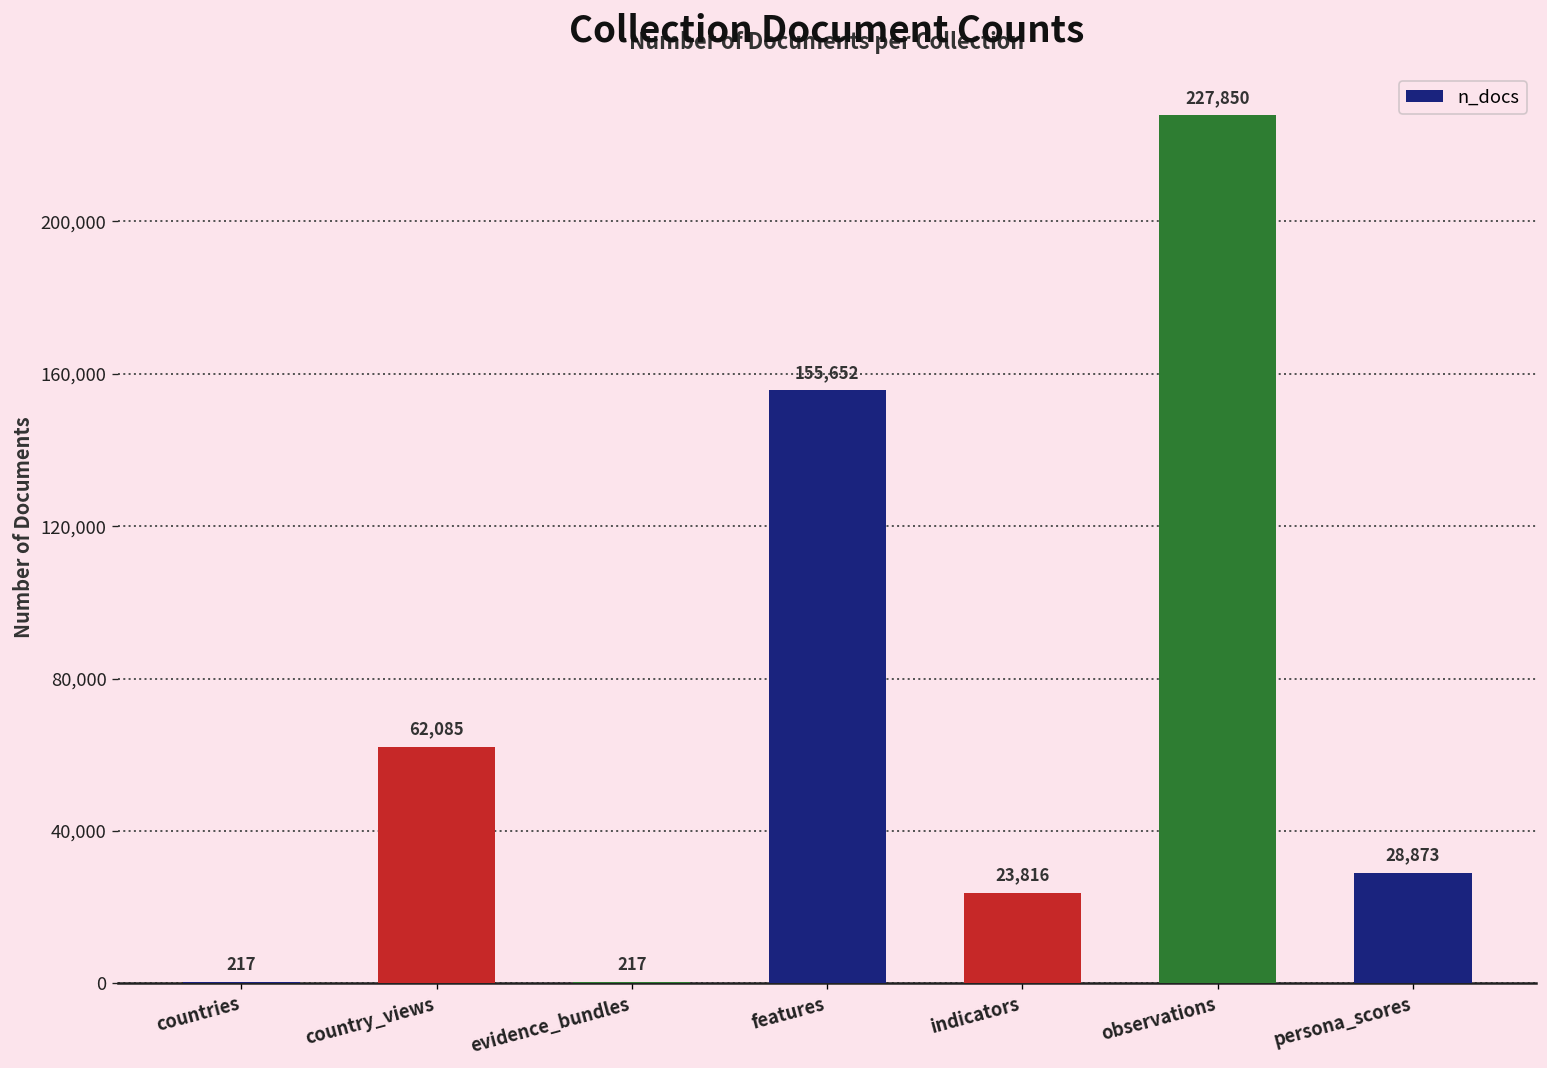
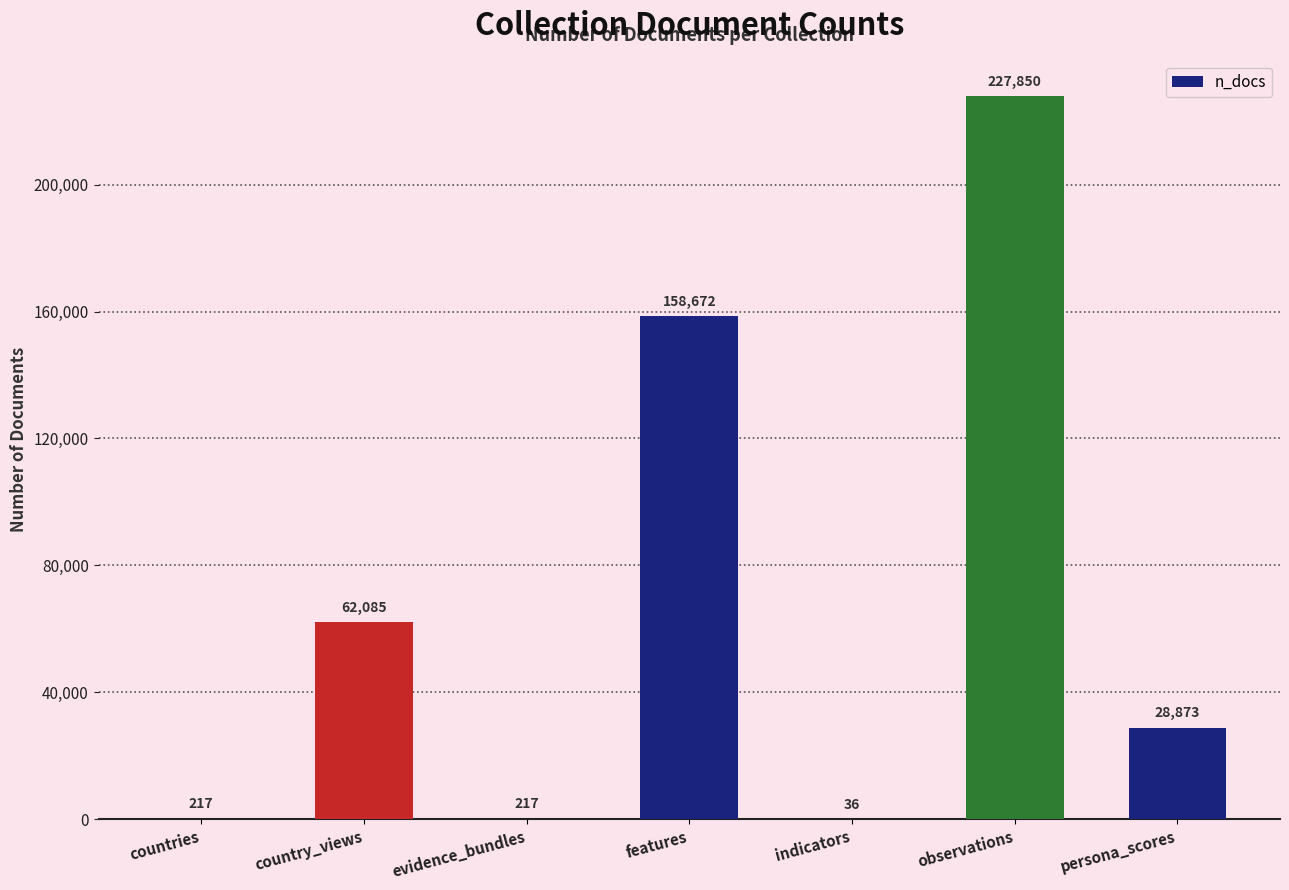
features: 155,652 -> 158,672
indicators: 23,816 -> 36
